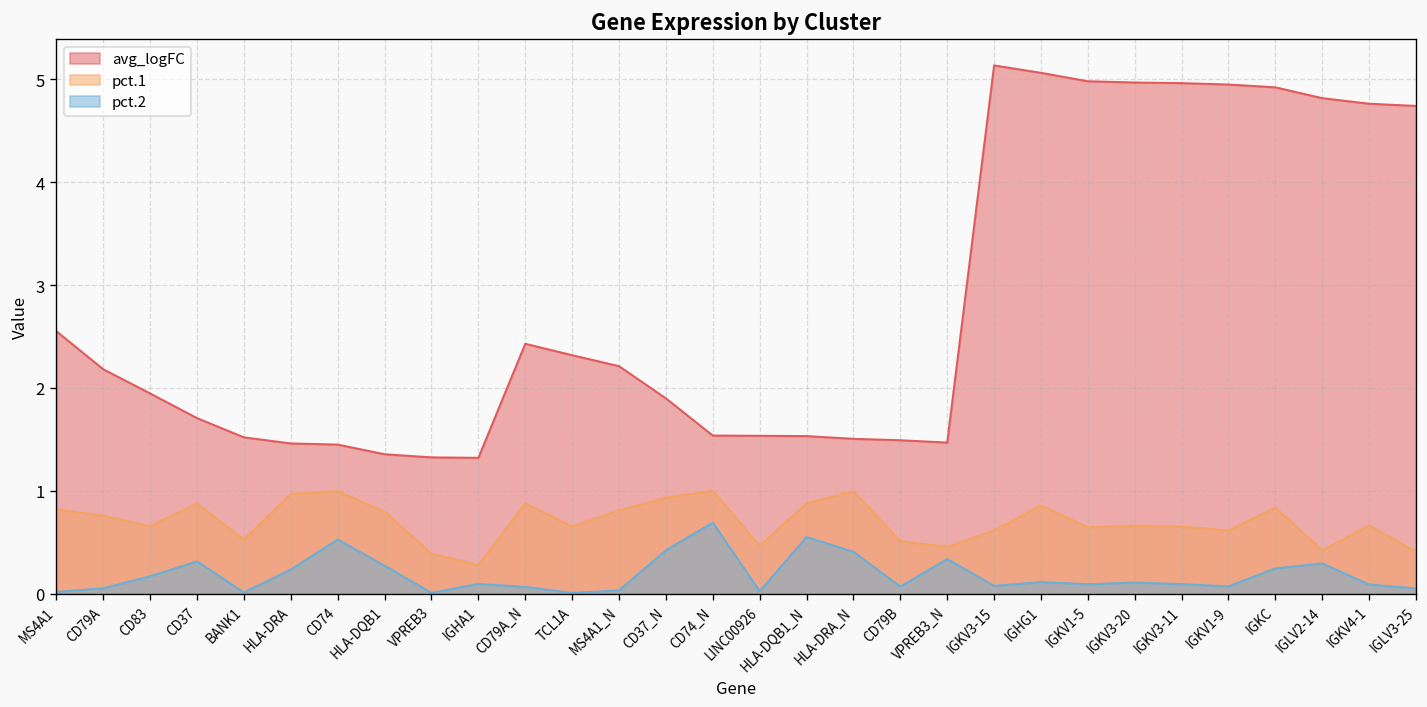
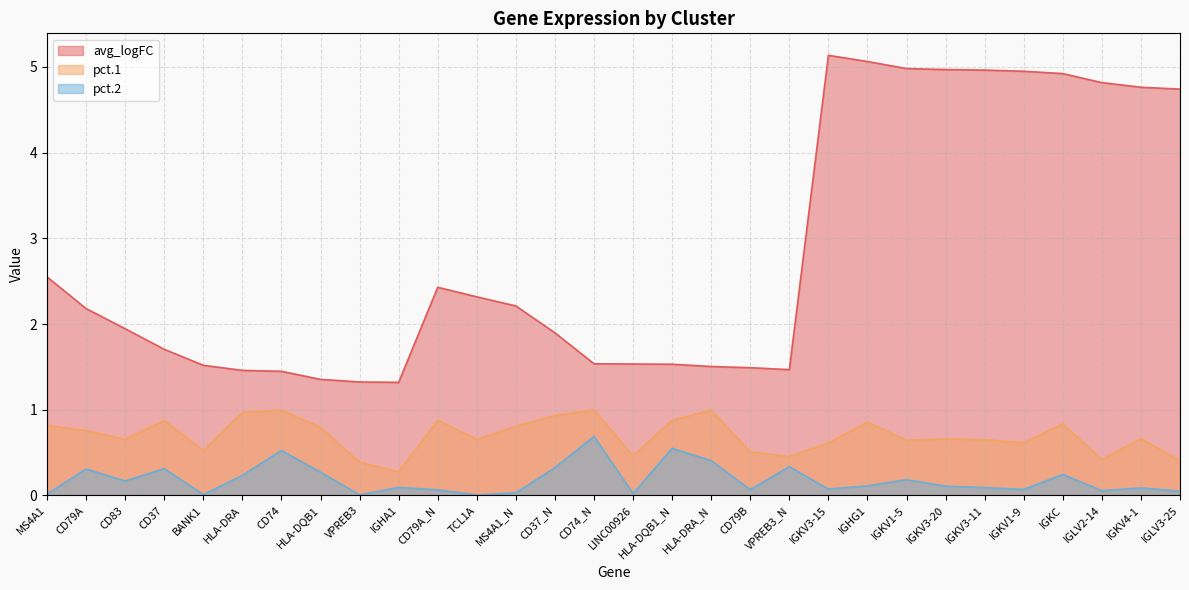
pct.2, CD79A: 0.1 -> 0.3
pct.2, CD37_N: 0.4 -> 0.3
pct.2, IGKV1-5: 0.1 -> 0.2
pct.2, IGLV2-14: 0.3 -> 0.1
